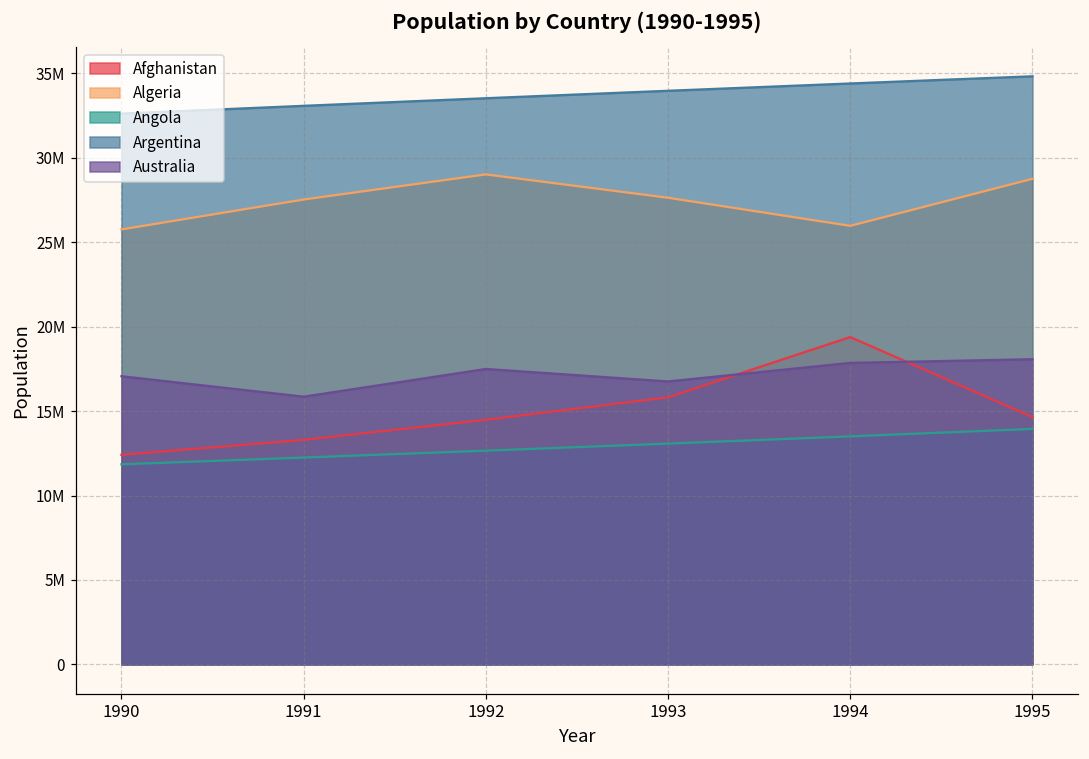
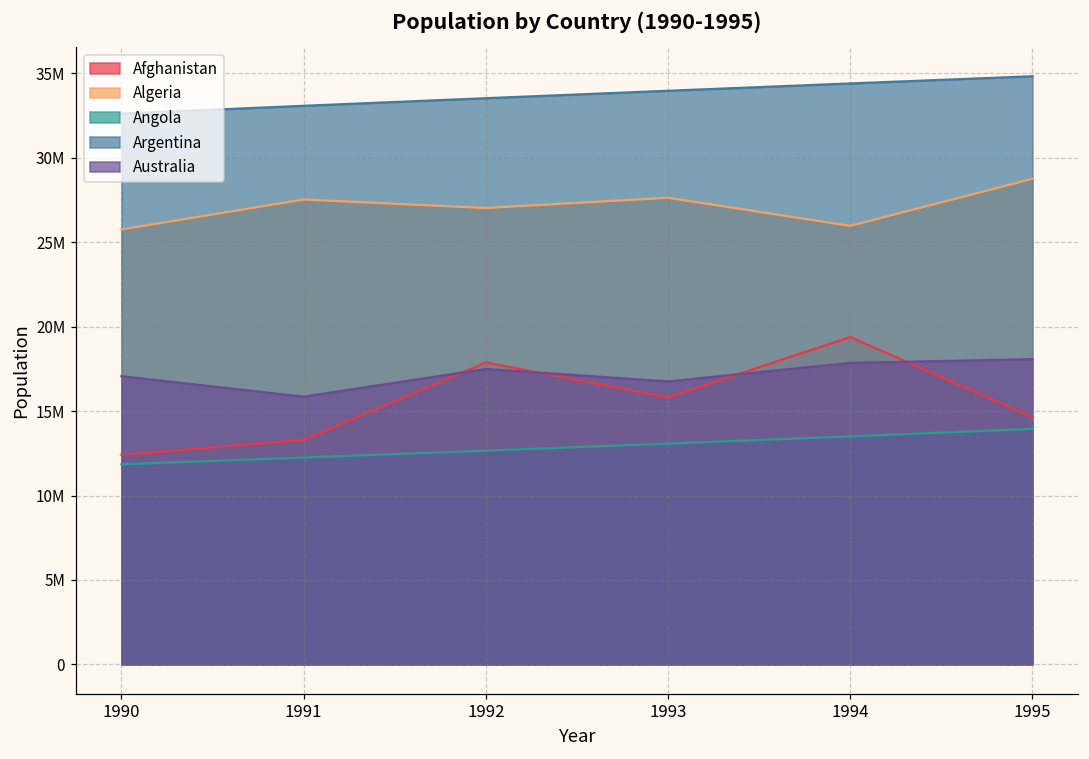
Afghanistan, 1992: 14500000 -> 17900000
Algeria, 1992: 29000000 -> 27000000
